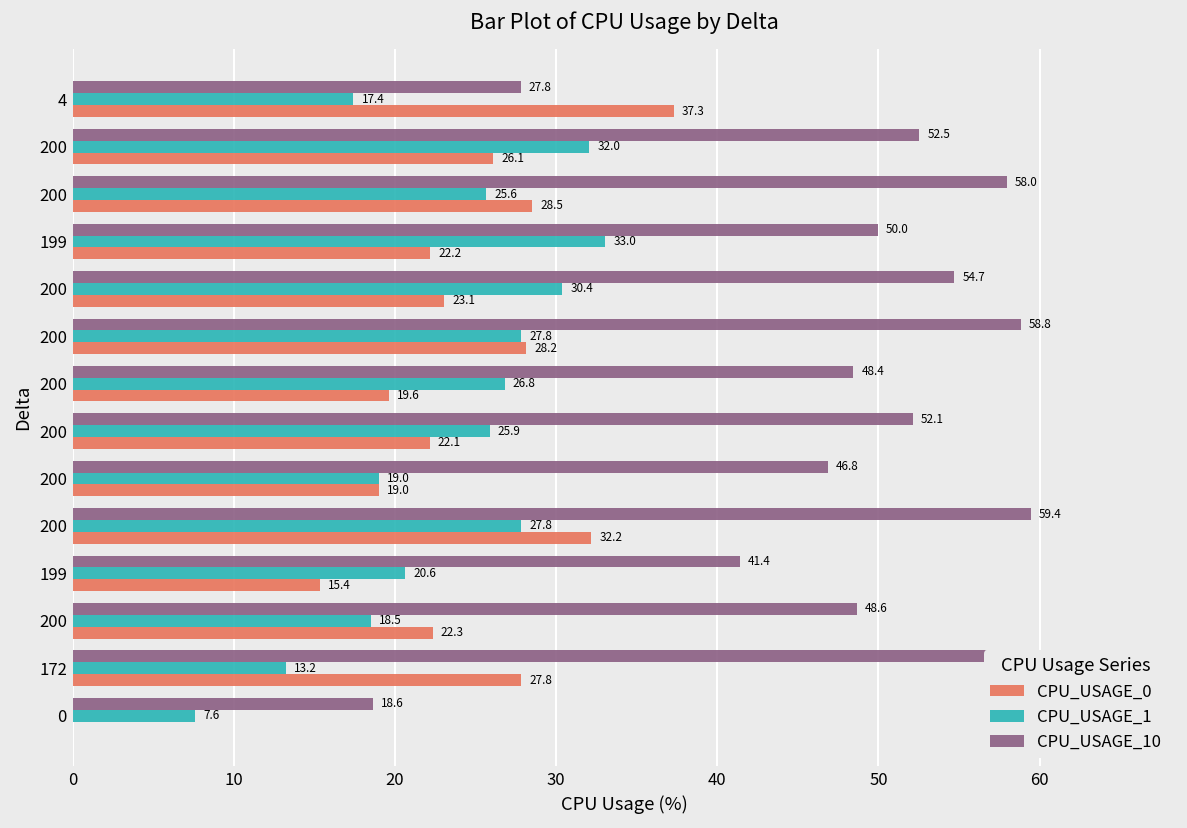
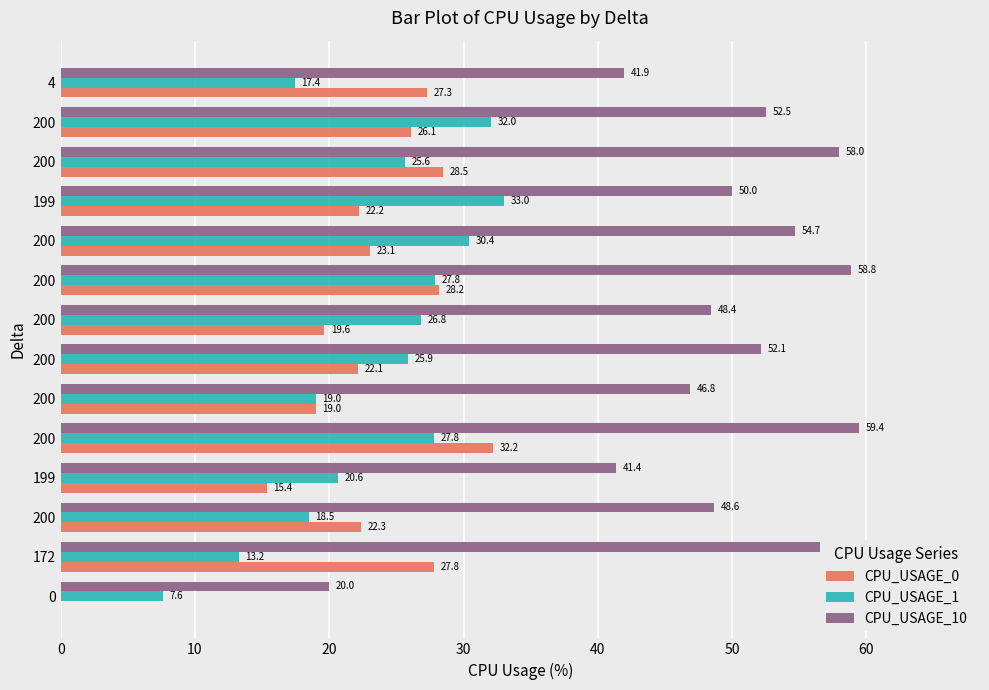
CPU_USAGE_10, 4: 27.8 -> 41.9
CPU_USAGE_0, 4: 37.3 -> 27.3
CPU_USAGE_10, 0: 18.6 -> 20.0
